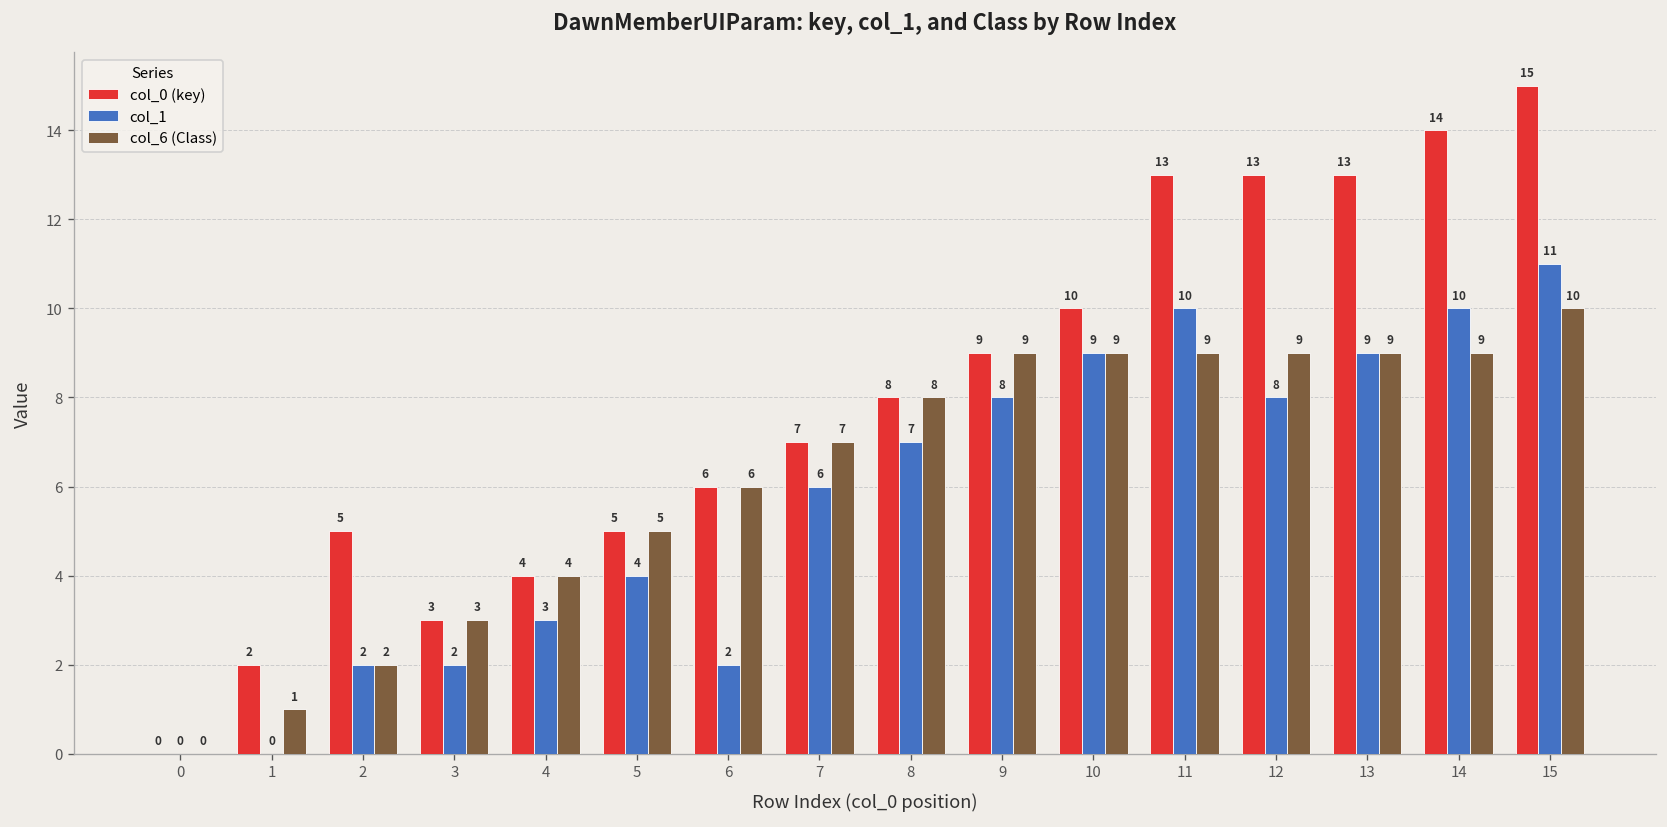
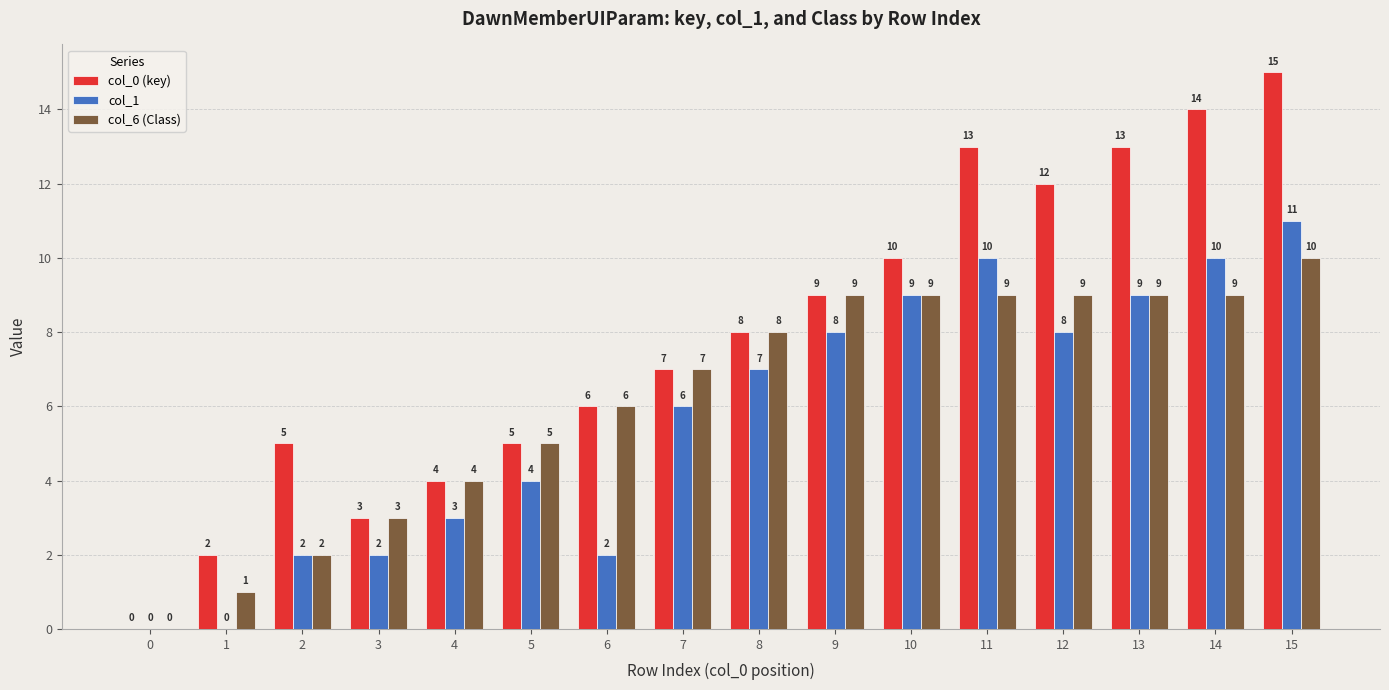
col_0 (key), 12: 13 -> 12
